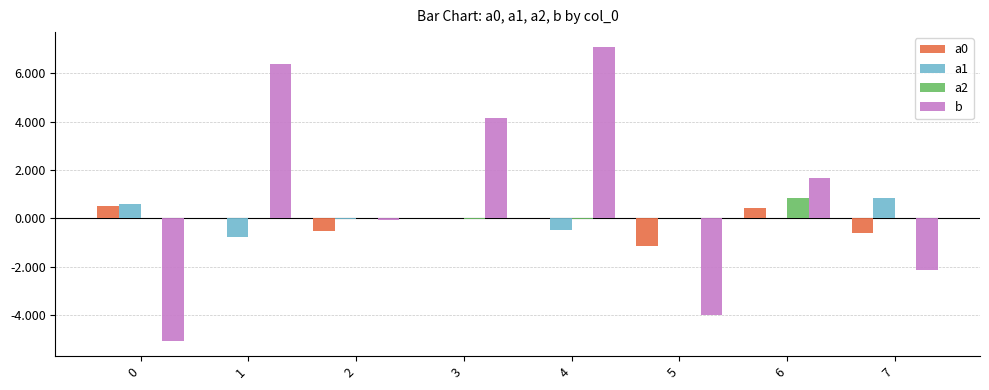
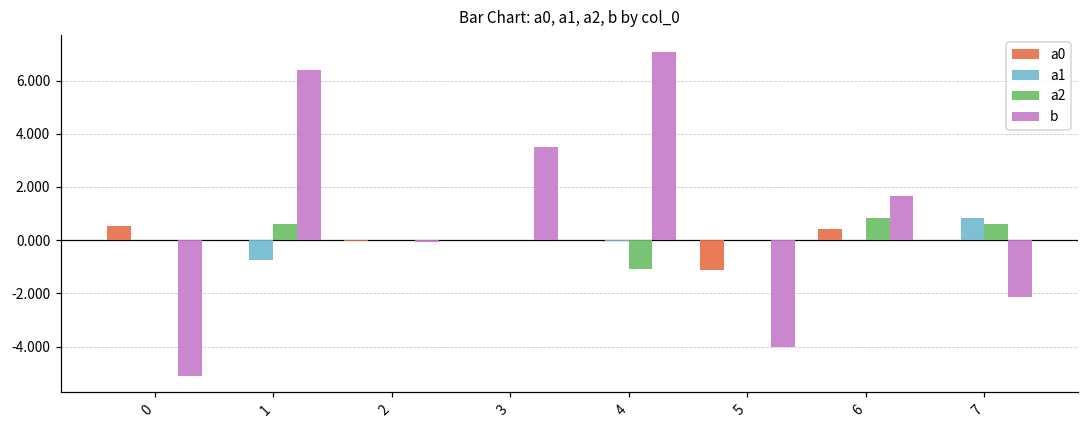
a1, 0: 0.6 -> 0.0
a2, 1: 0.0 -> 0.6
a0, 2: -0.5 -> 0.0
b, 3: 4.1 -> 3.5
a1, 4: -0.5 -> 0.0
a2, 4: 0.0 -> -1.1
a0, 7: -0.6 -> 0.0
a2, 7: 0.0 -> 0.6
